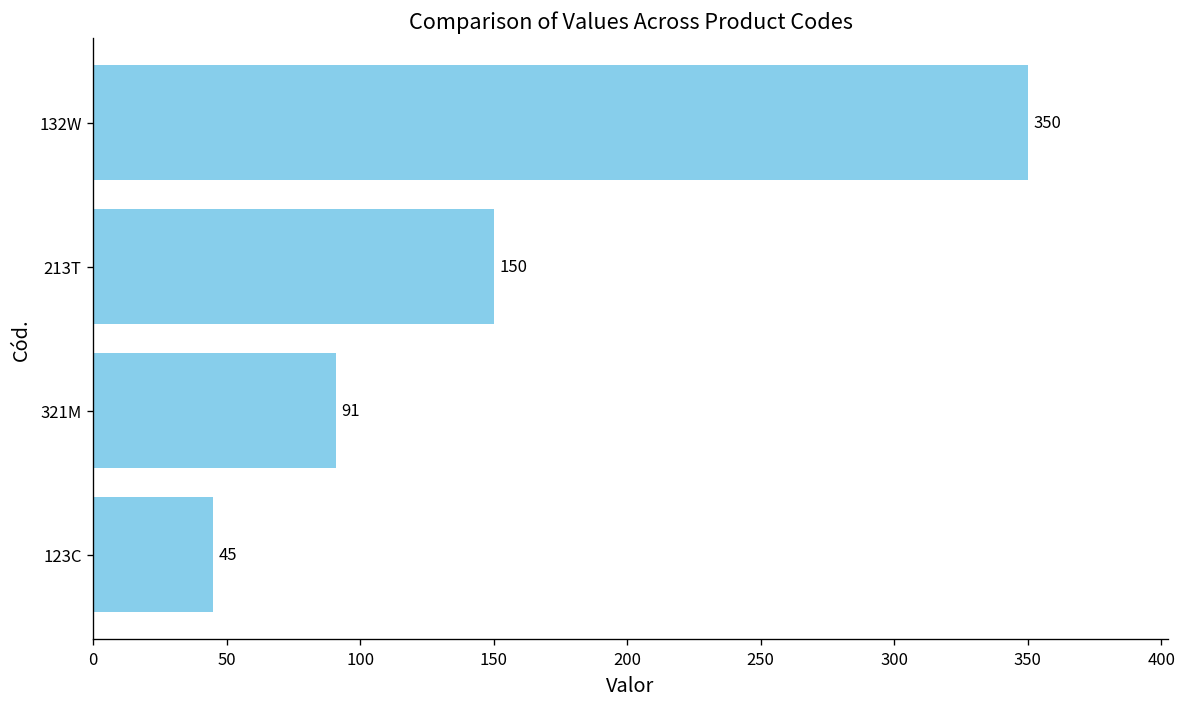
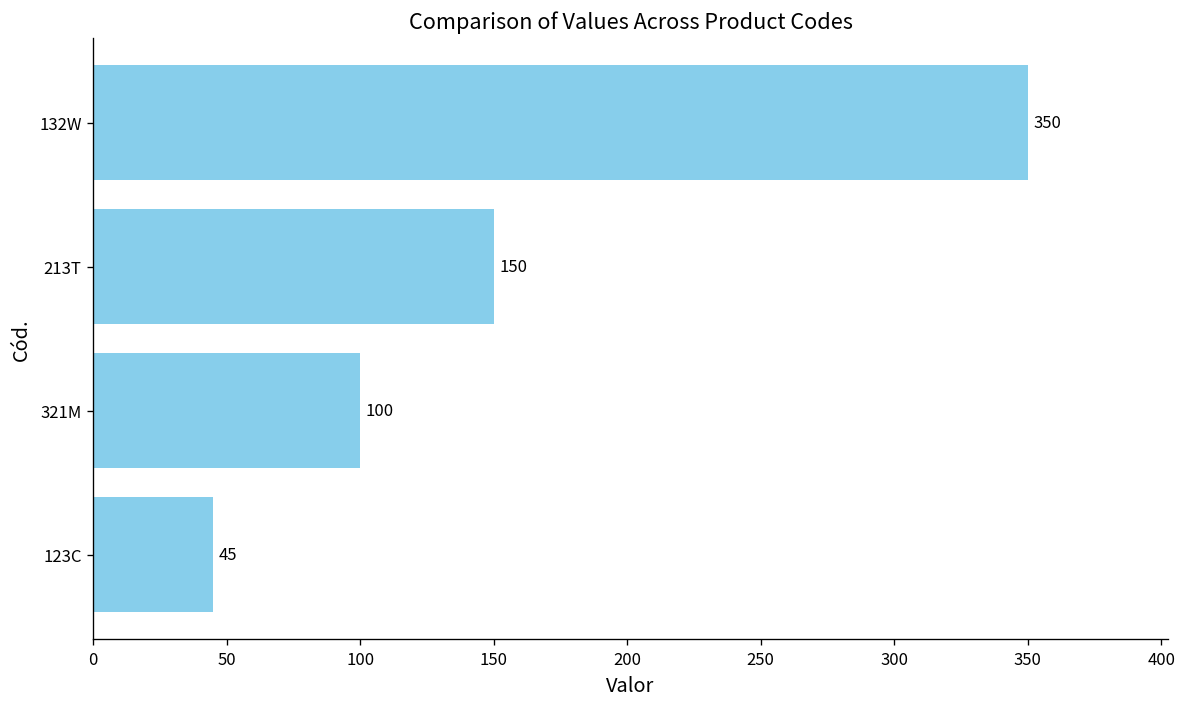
321M: 91 -> 100
